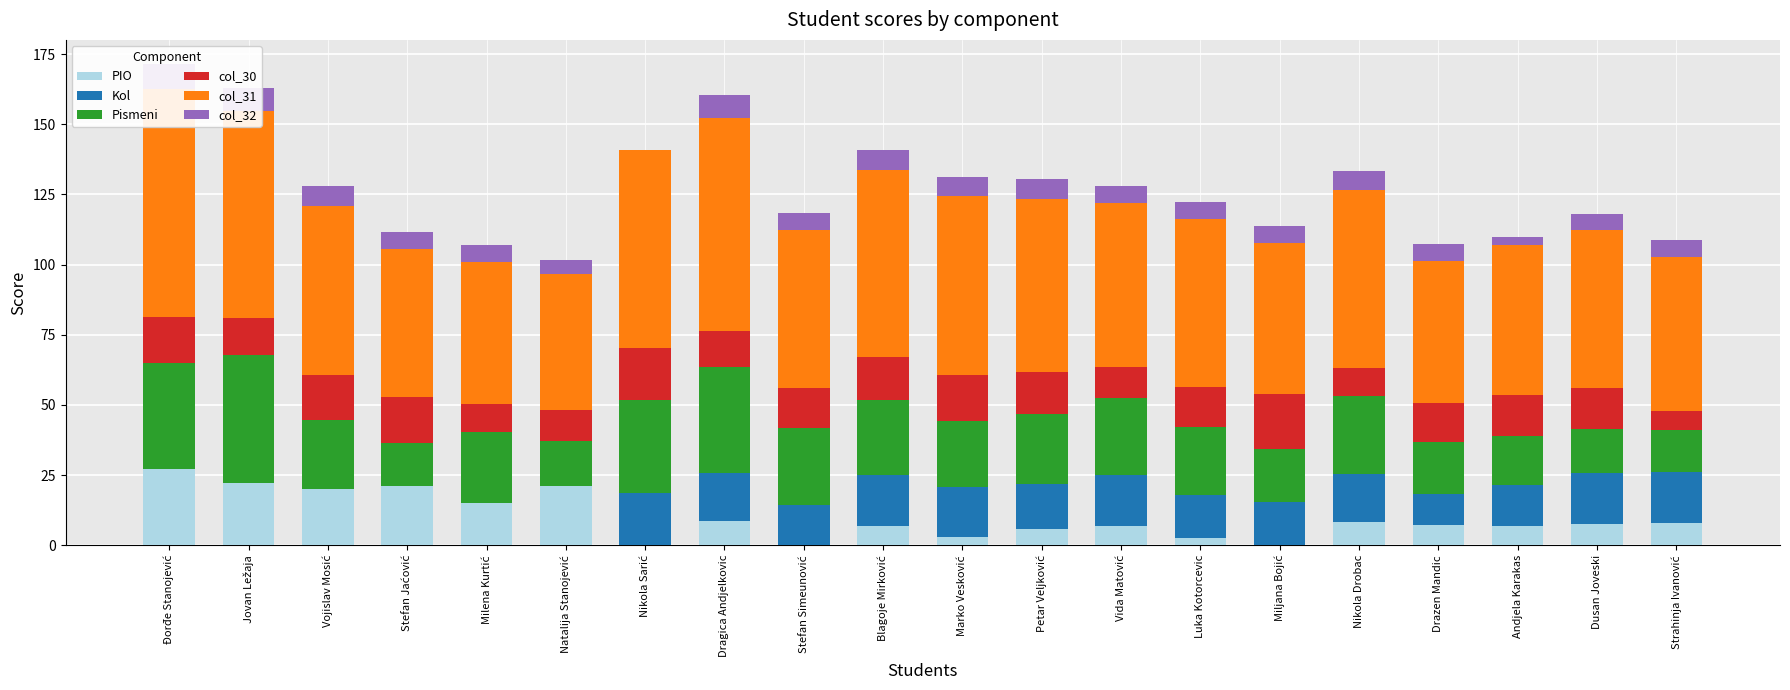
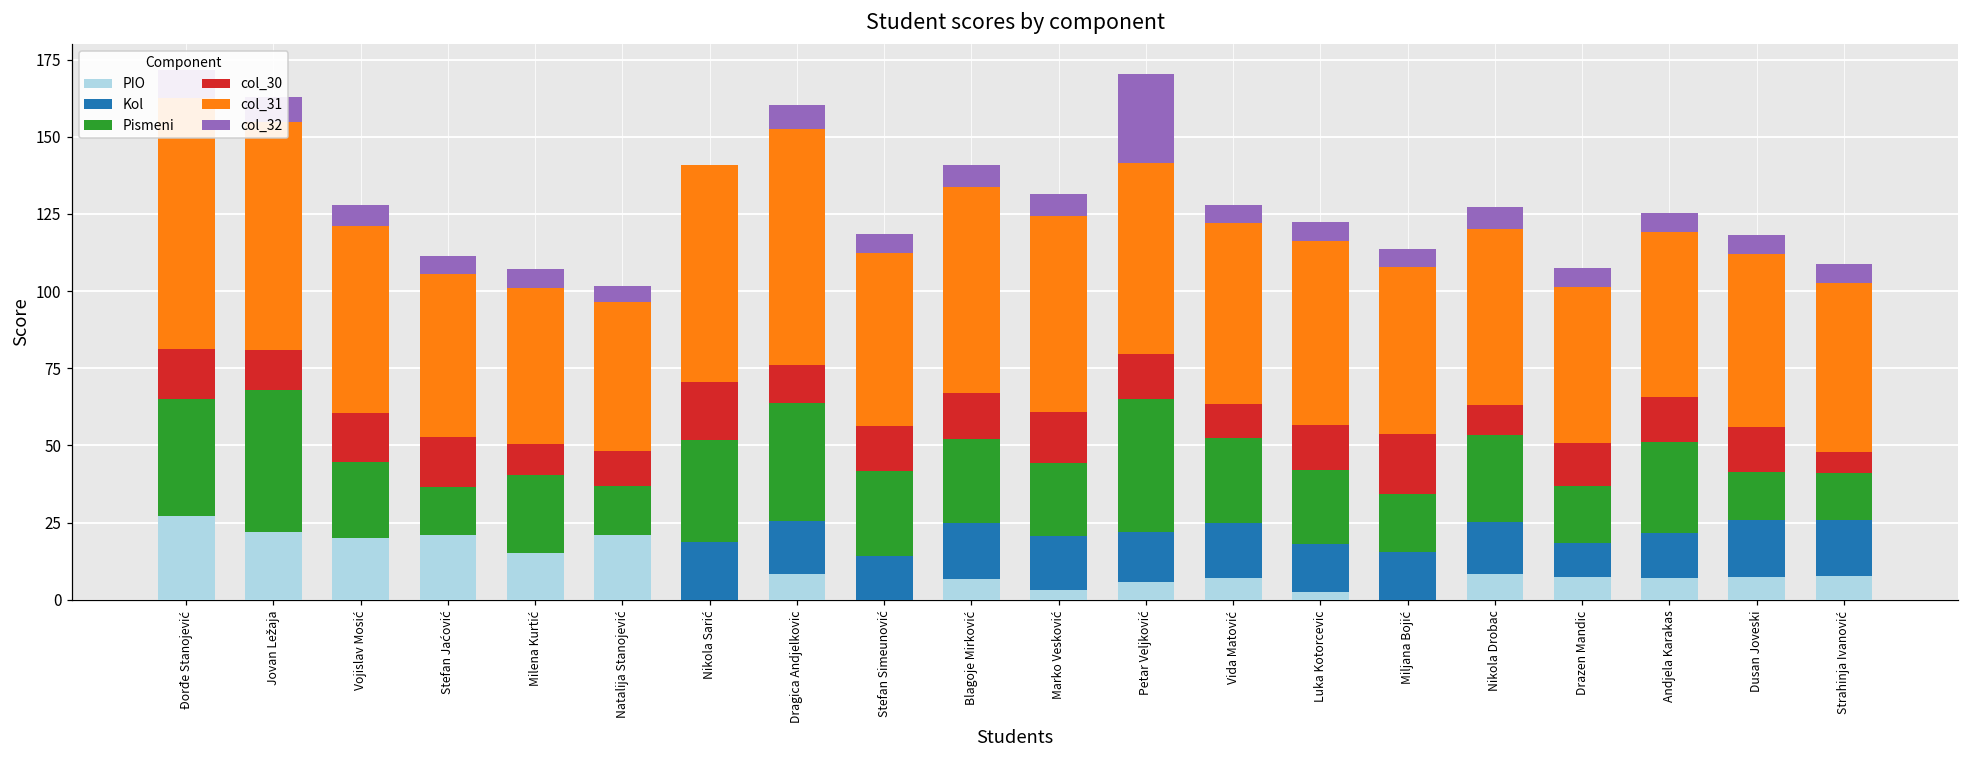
Pismeni, Petar Veljković: 25 -> 43
col_32, Petar Veljković: 7 -> 29
col_31, Nikola Drobac: 63 -> 57
Pismeni, Andjela Karakas: 18 -> 30
col_32, Andjela Karakas: 3 -> 6
